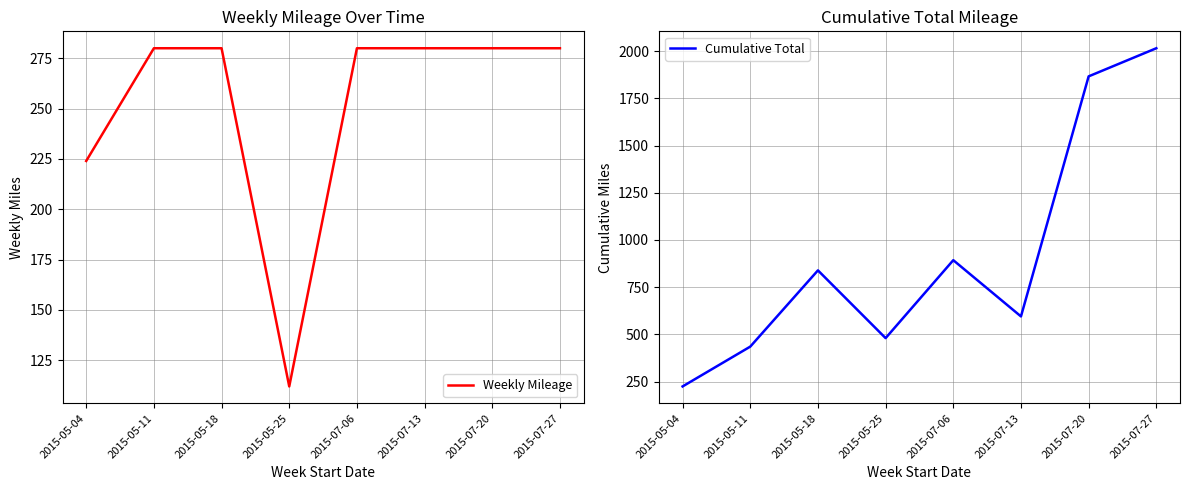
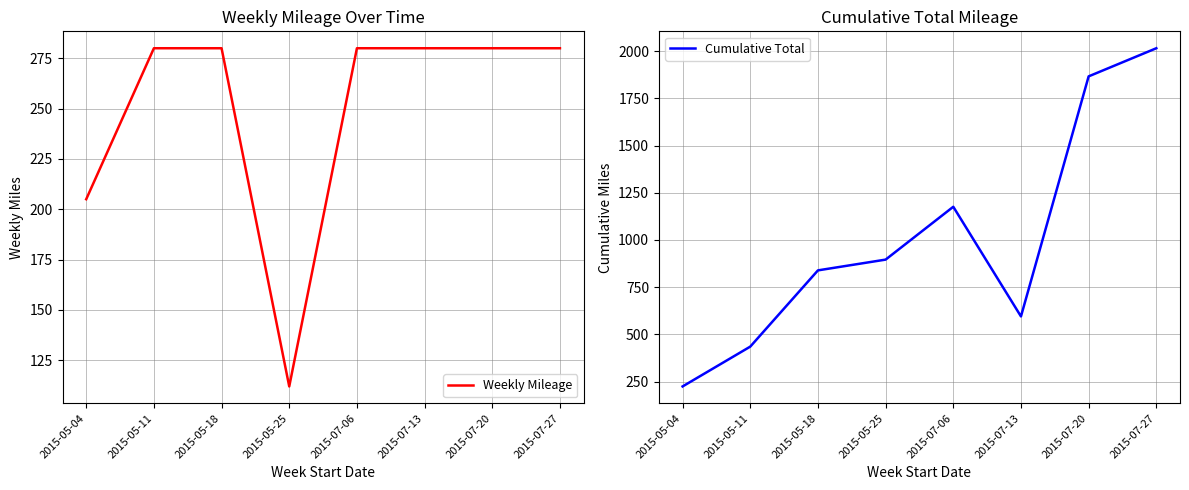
Weekly Mileage Over Time, 2015-05-04: 224 -> 205
Cumulative Total Mileage, 2015-05-25: 480 -> 900
Cumulative Total Mileage, 2015-07-06: 890 -> 1180
